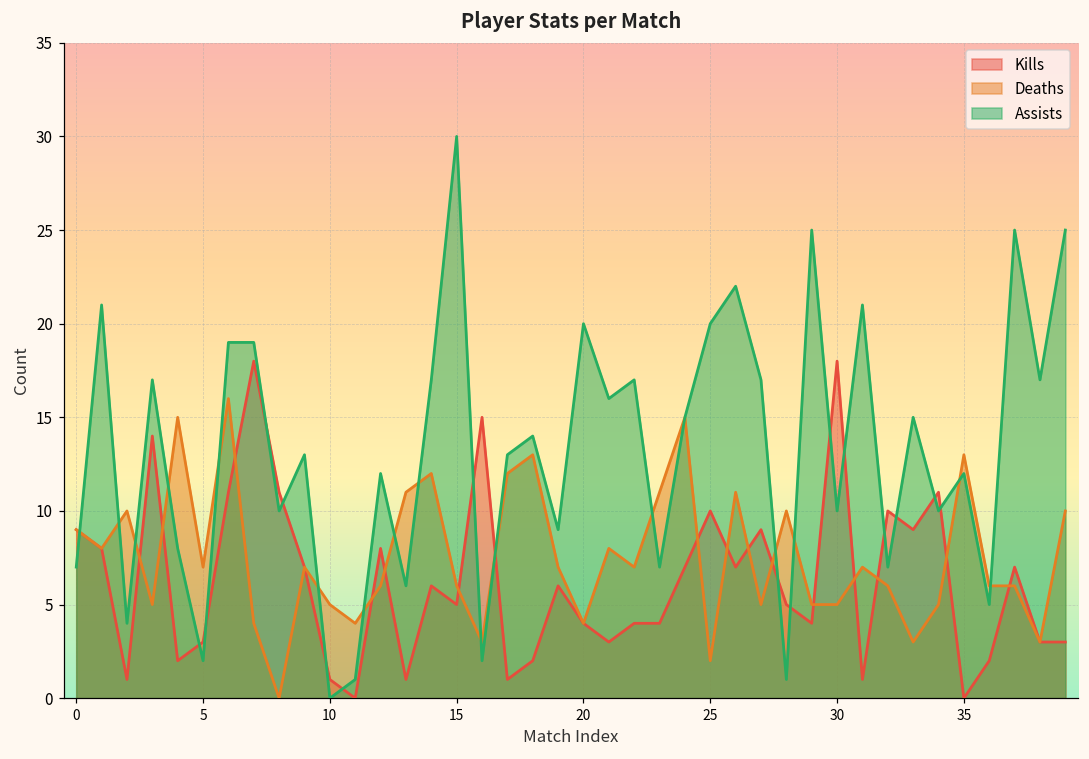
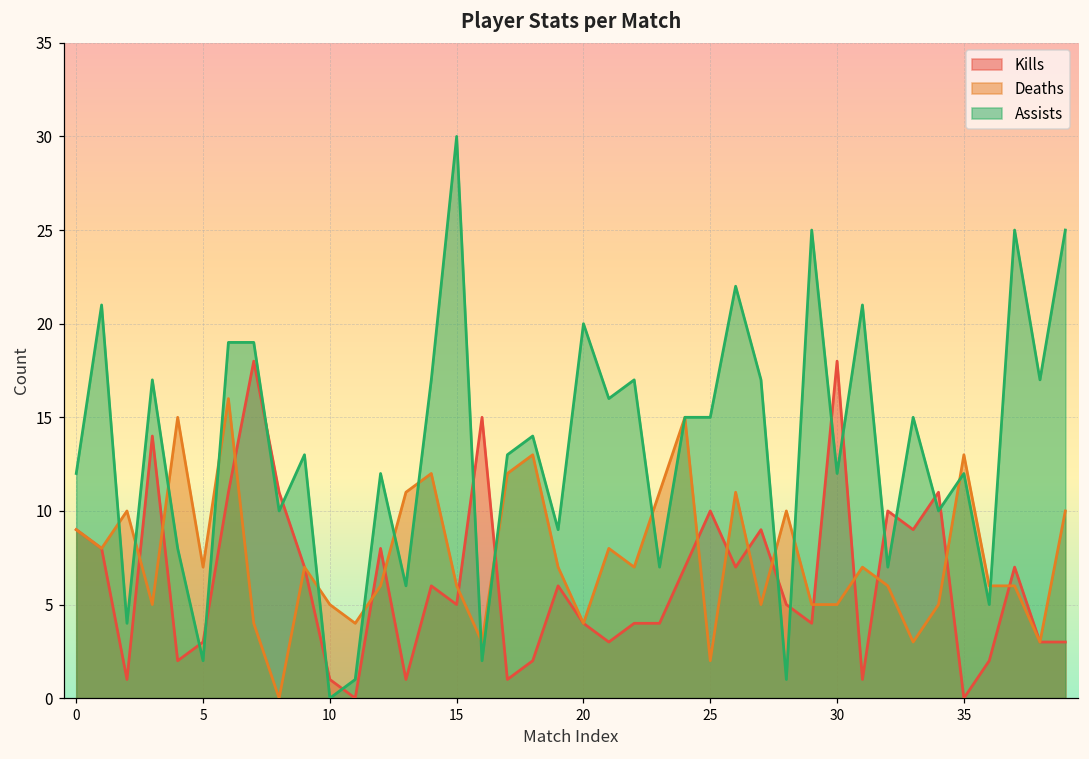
Assists, 0: 7 -> 12
Assists, 25: 20 -> 15
Assists, 30: 10 -> 12
